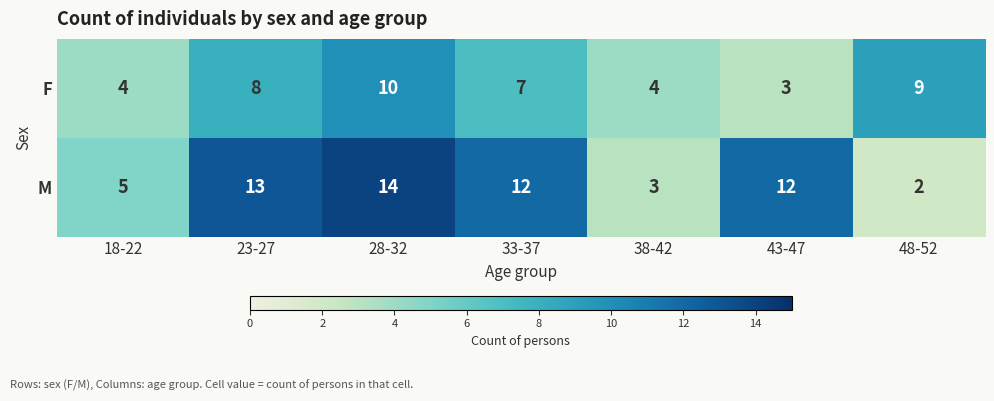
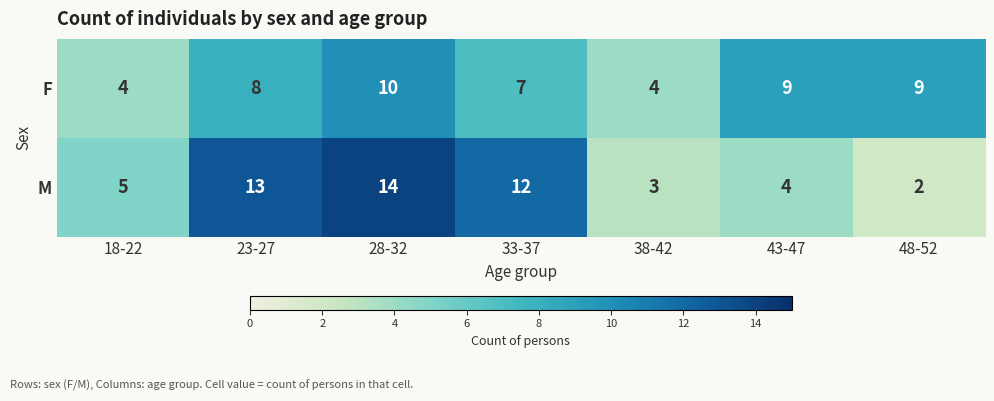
F, 43-47: 3 -> 9
M, 43-47: 12 -> 4
